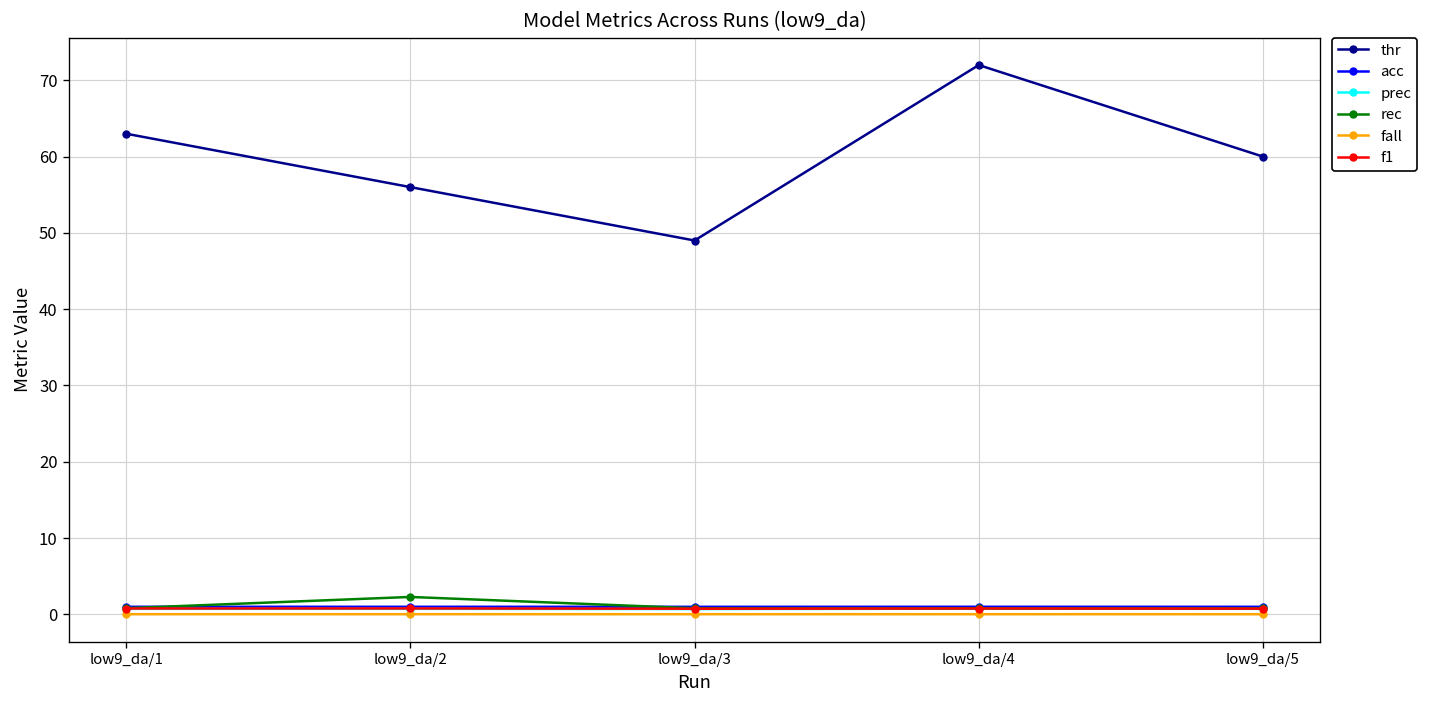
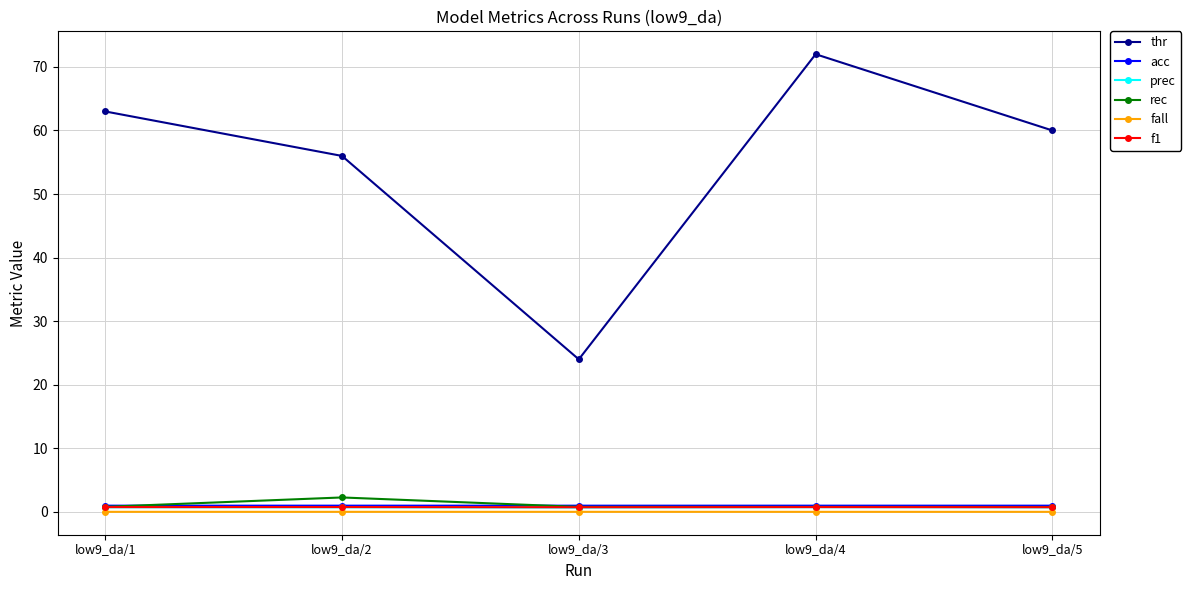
thr, low9_da/3: 49 -> 24
